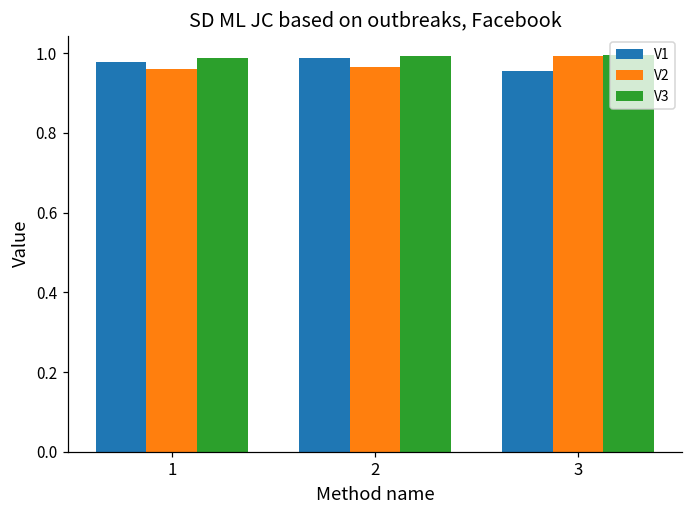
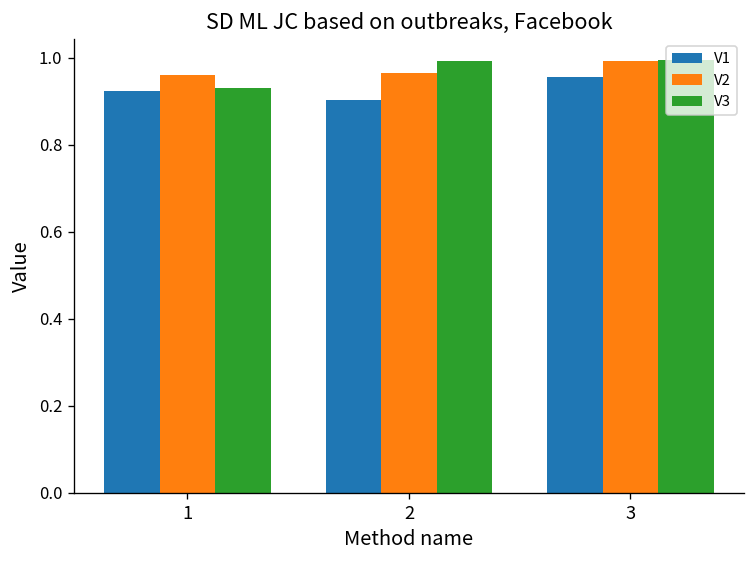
V1, 1: 0.98 -> 0.92
V3, 1: 0.99 -> 0.93
V1, 2: 0.99 -> 0.90
